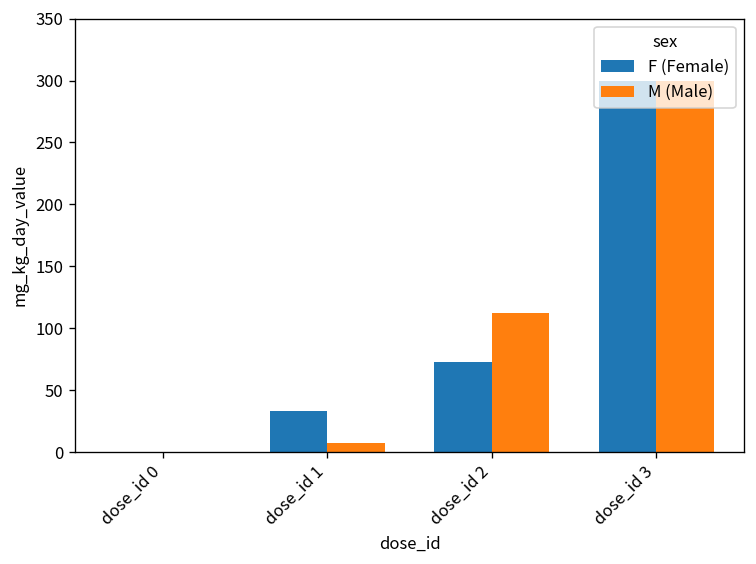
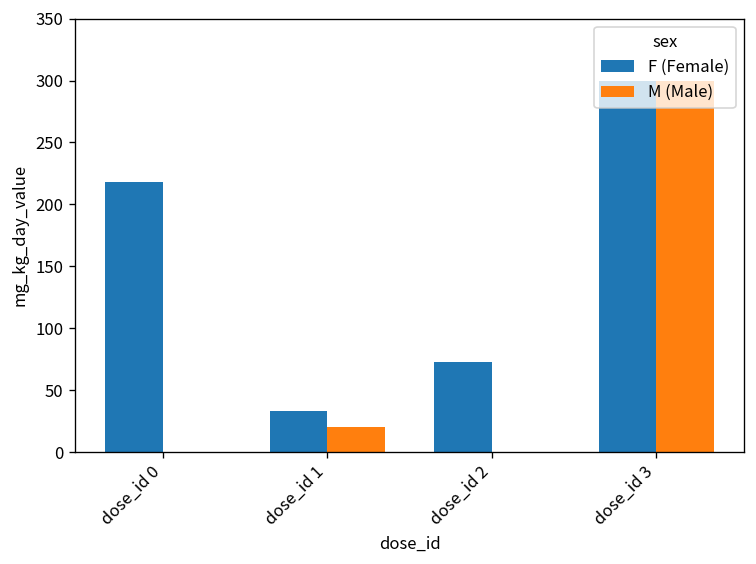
F (Female), dose_id 0: 0 -> 218
M (Male), dose_id 1: 7 -> 20
M (Male), dose_id 2: 112 -> 0
